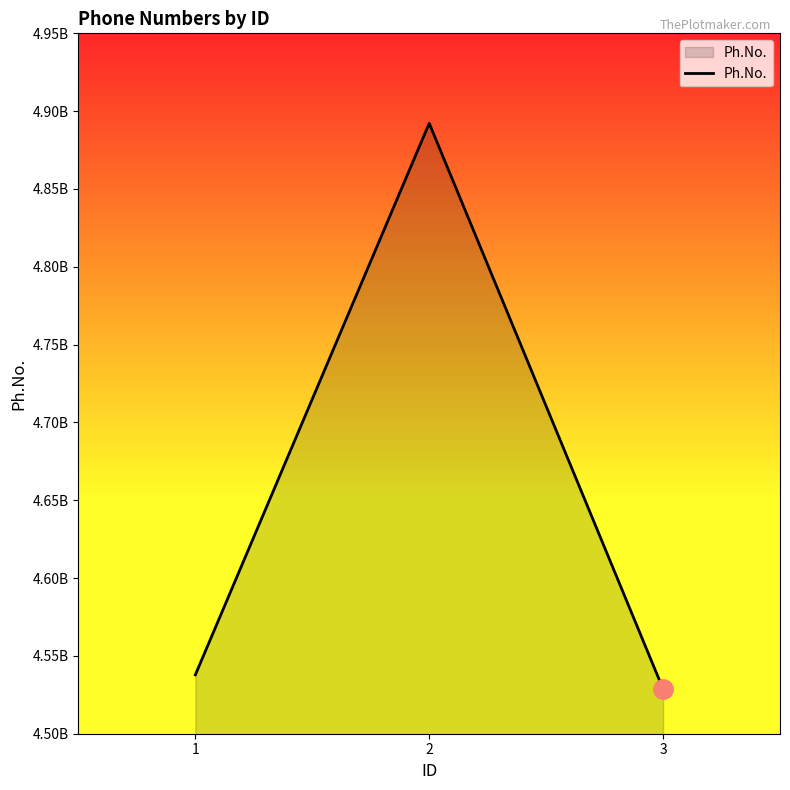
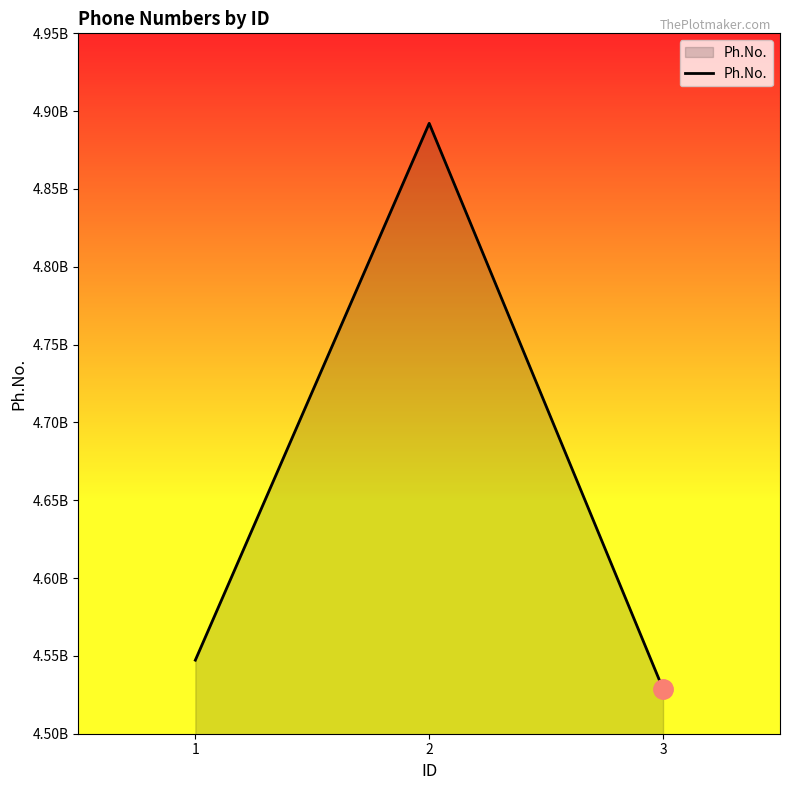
Ph.No., 1: 4538000000 -> 4547000000
